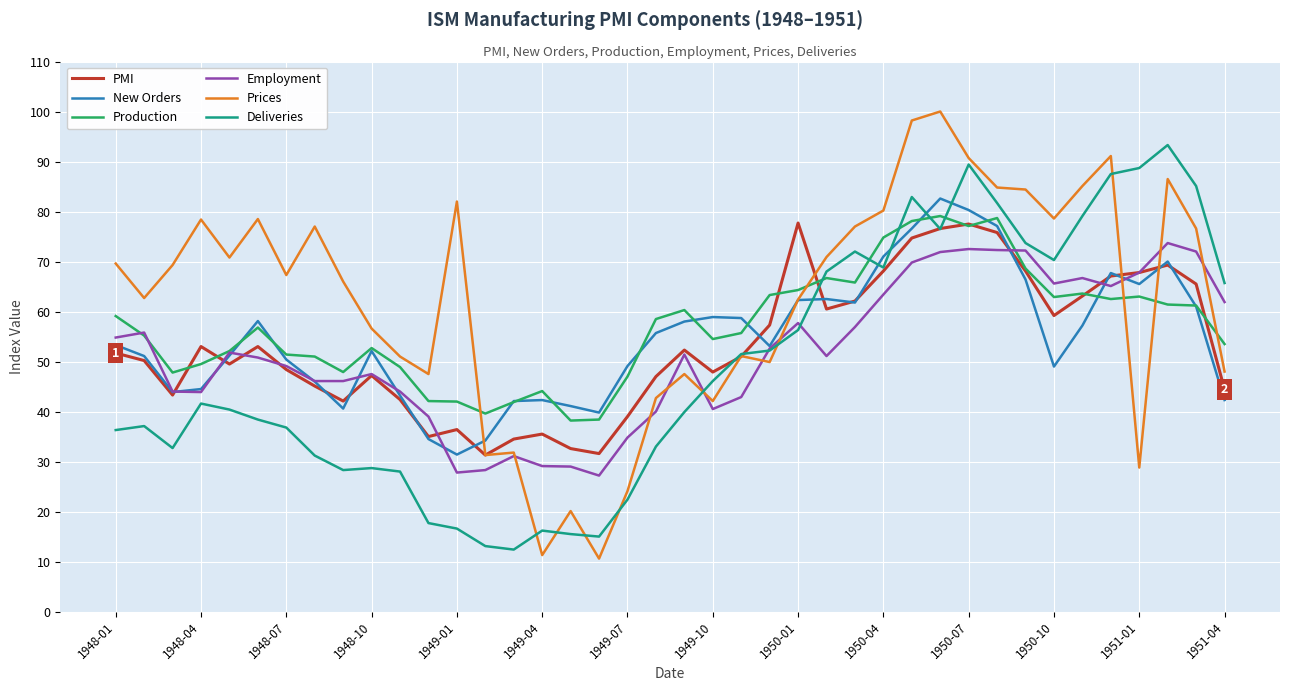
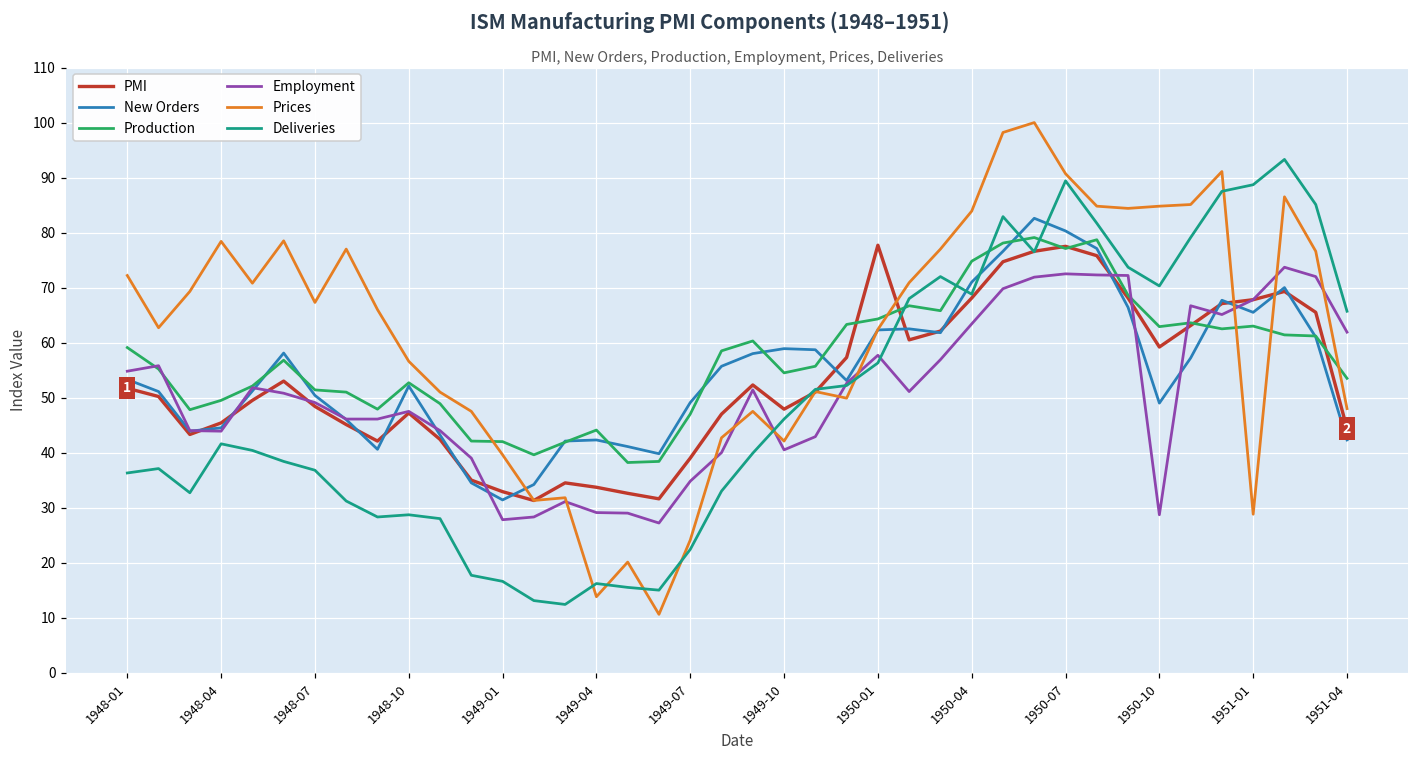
Prices, 1948-01: 70 -> 72
PMI, 1948-04: 53 -> 45
PMI, 1949-01: 36 -> 33
Prices, 1949-01: 82 -> 40
PMI, 1949-04: 36 -> 34
Prices, 1949-04: 11 -> 14
Prices, 1950-04: 80 -> 84
Employment, 1950-10: 66 -> 29
Prices, 1950-10: 79 -> 85
